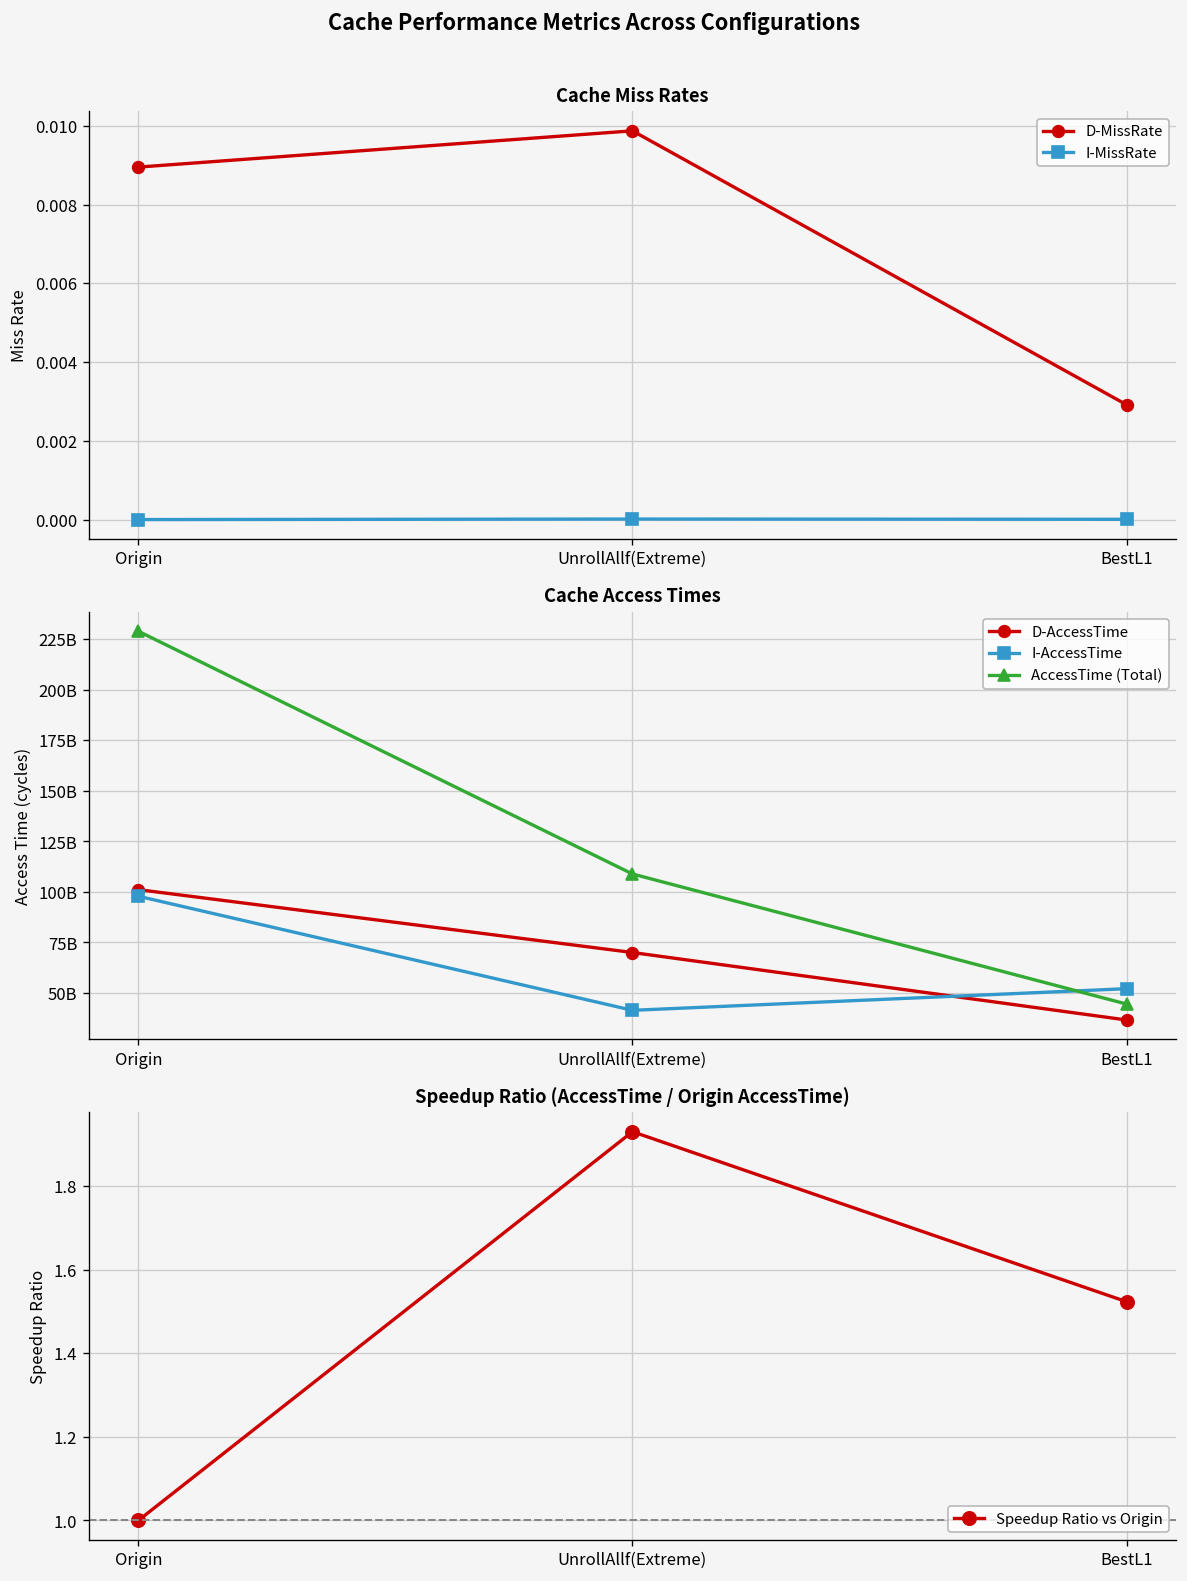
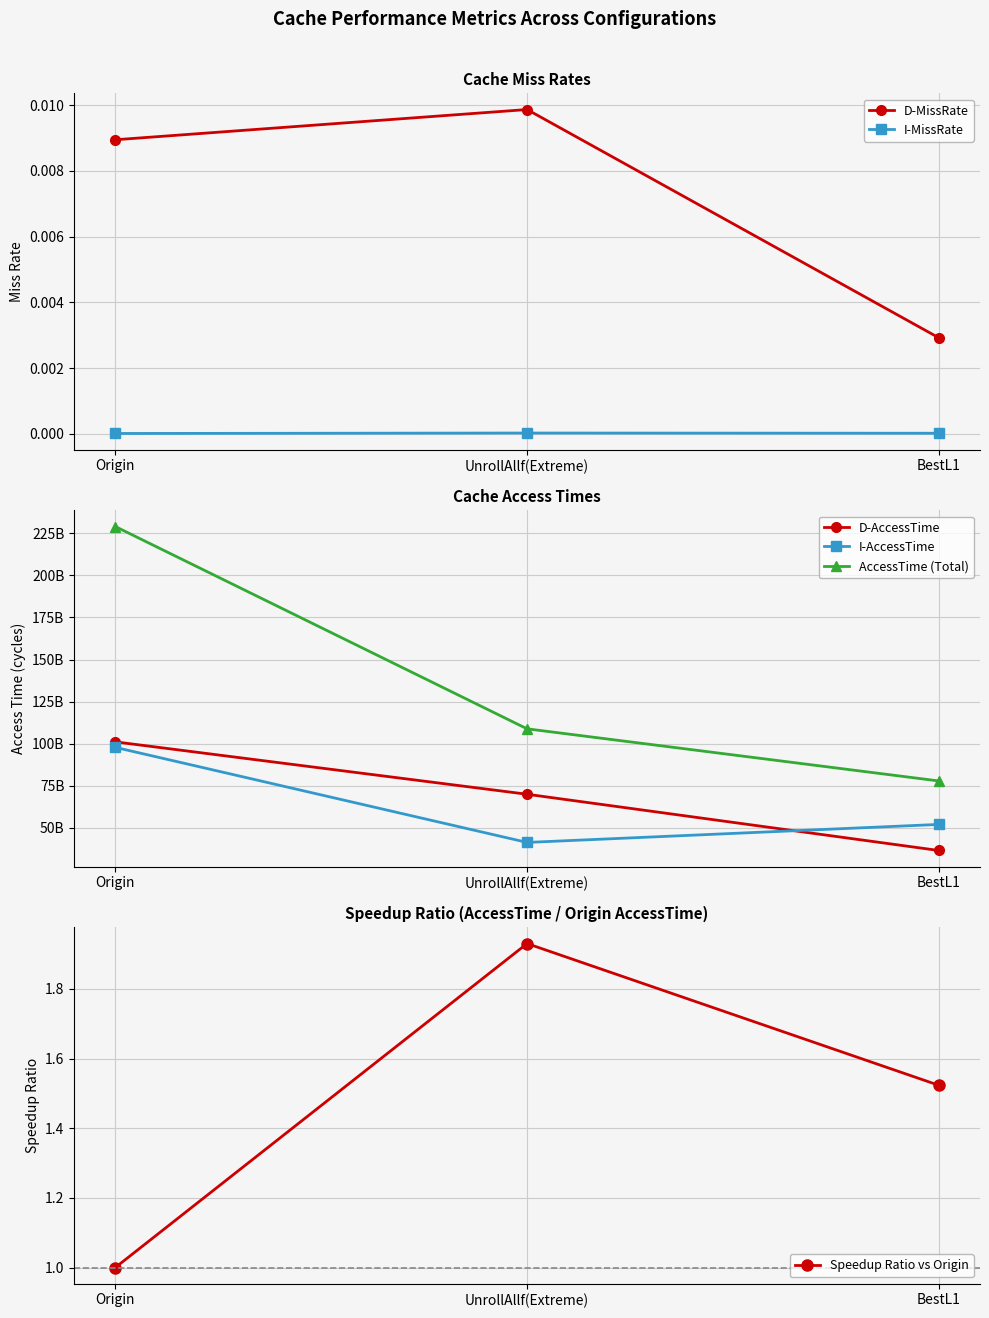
Cache Access Times, AccessTime (Total), BestL1: 44000000000 -> 78000000000
